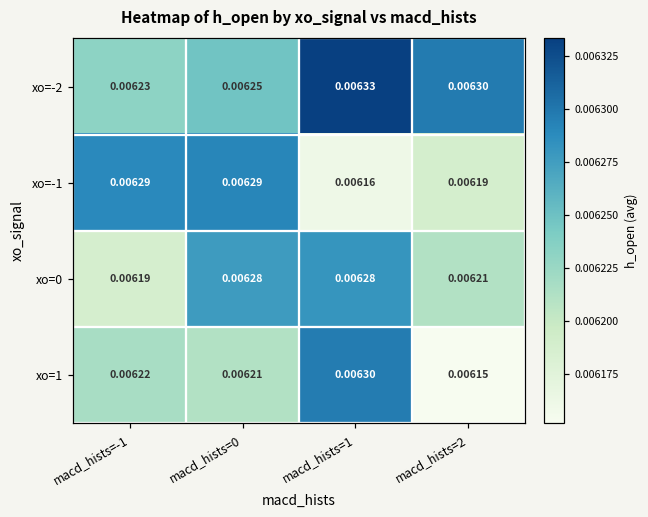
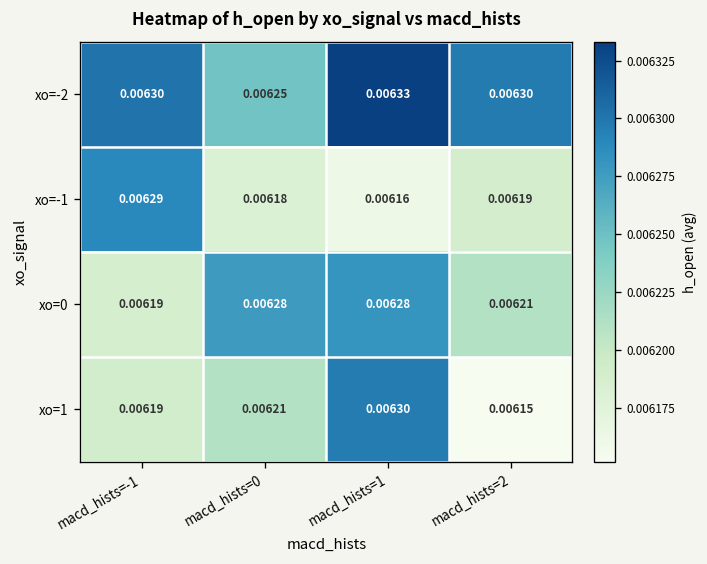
xo=-2, macd_hists=-1: 0.00623 -> 0.00630
xo=-1, macd_hists=0: 0.00629 -> 0.00618
xo=1, macd_hists=-1: 0.00622 -> 0.00619
